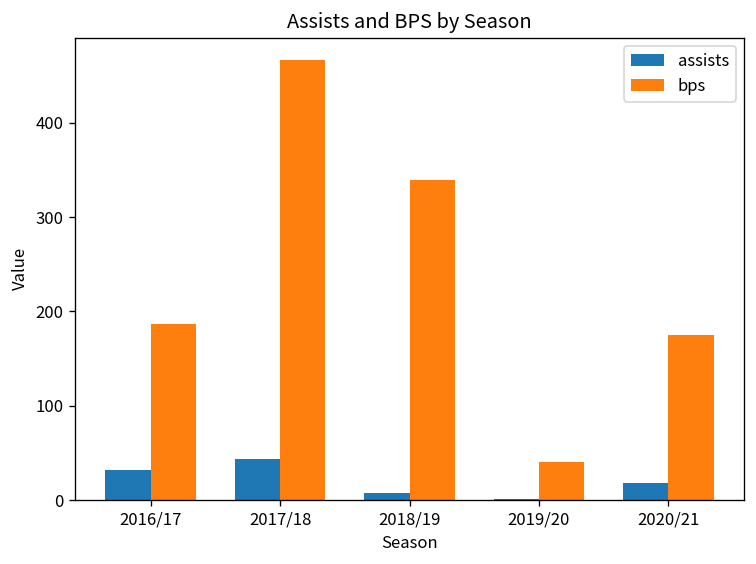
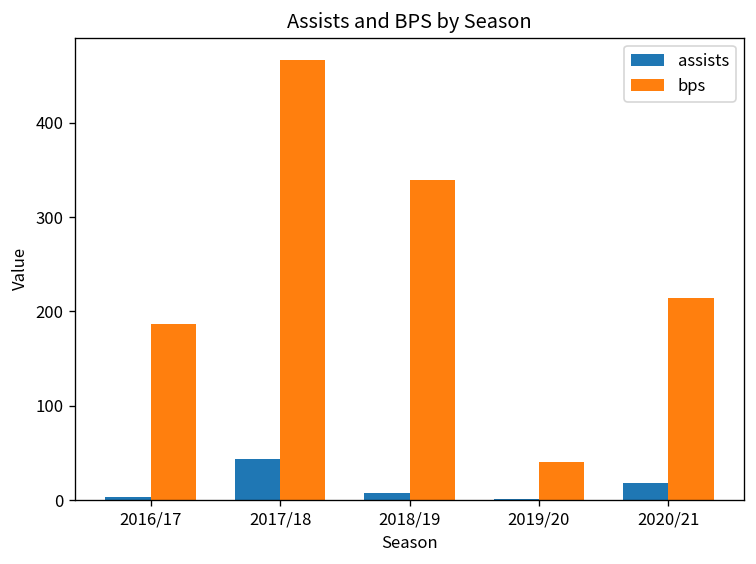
assists, 2016/17: 30 -> 0
bps, 2020/21: 180 -> 210
